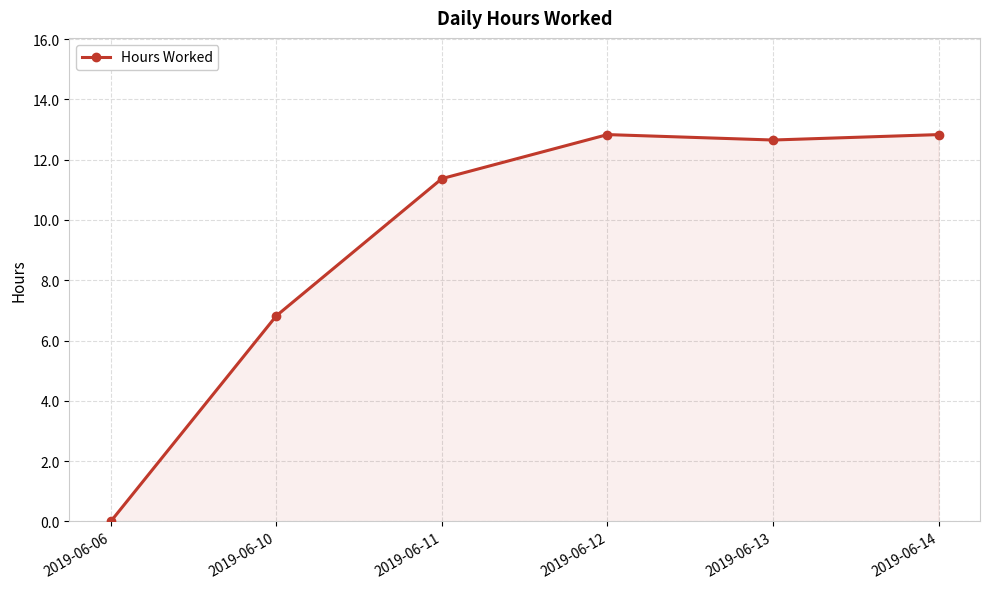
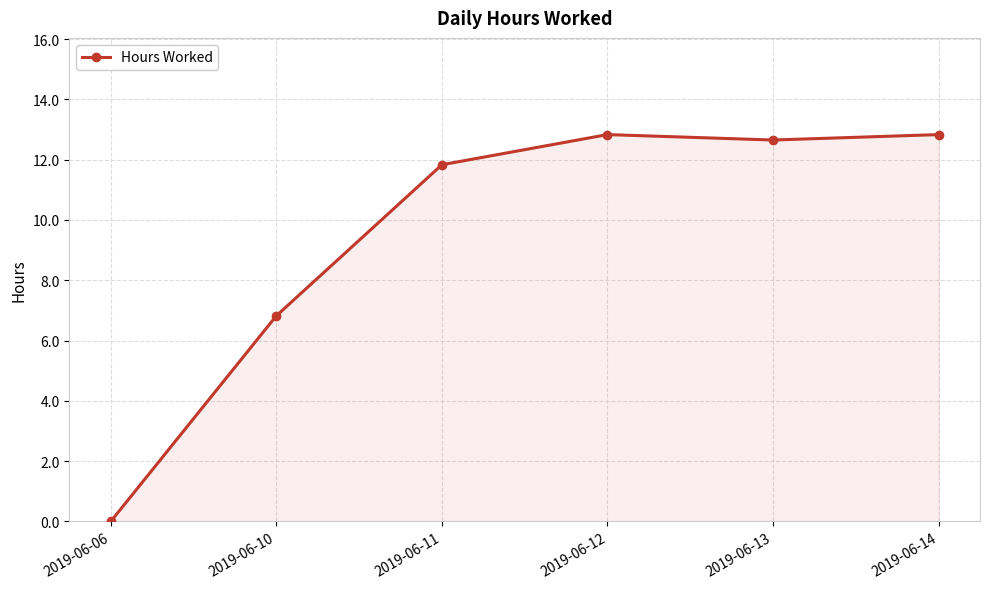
2019-06-11: 11.4 -> 11.8
